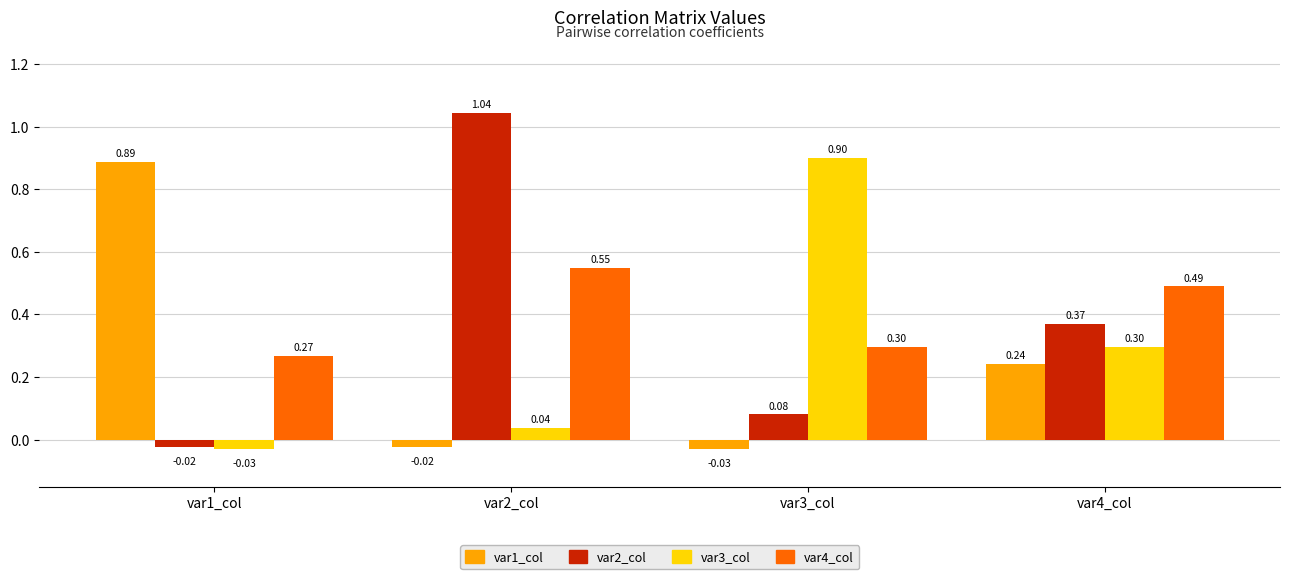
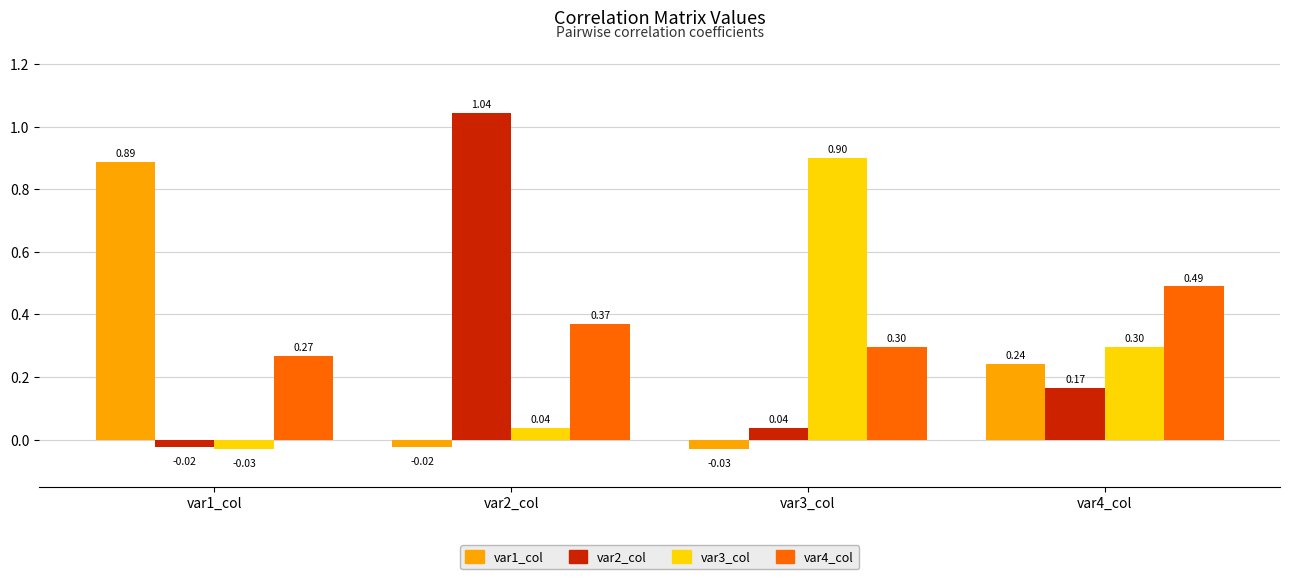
var4_col, var2_col: 0.55 -> 0.37
var2_col, var3_col: 0.08 -> 0.04
var2_col, var4_col: 0.37 -> 0.17
